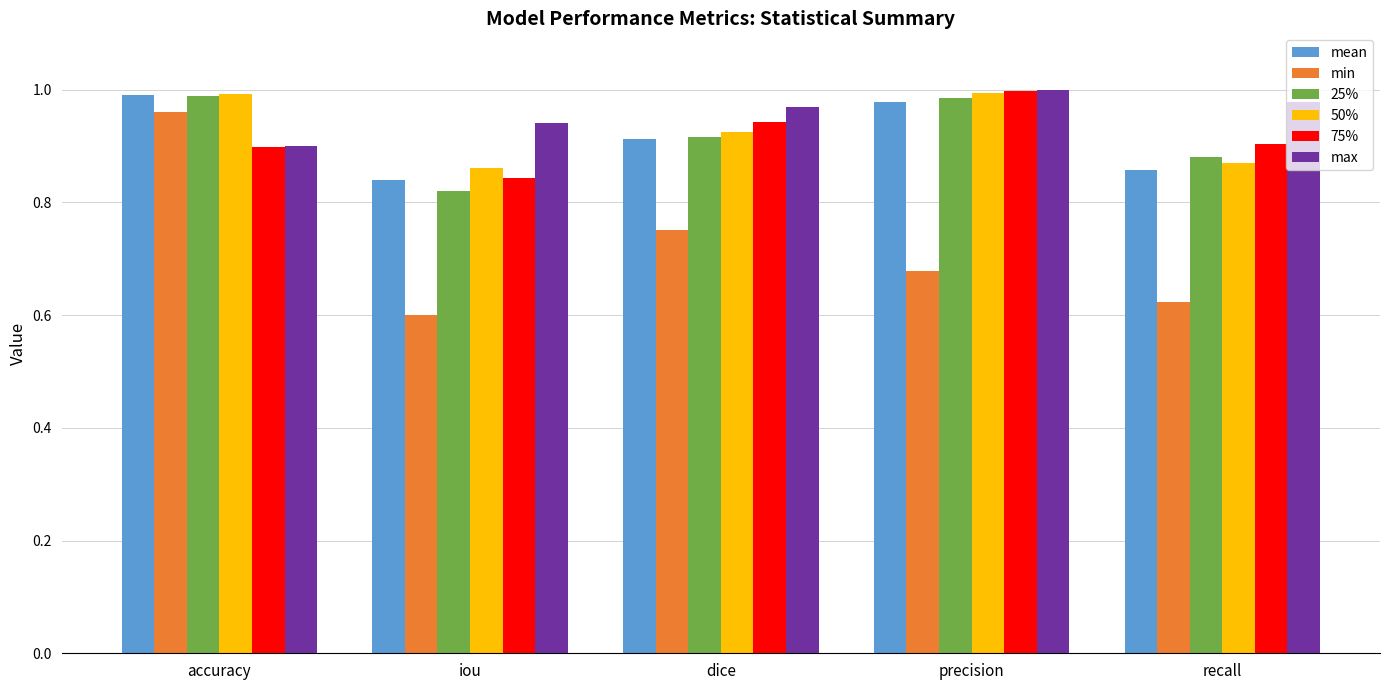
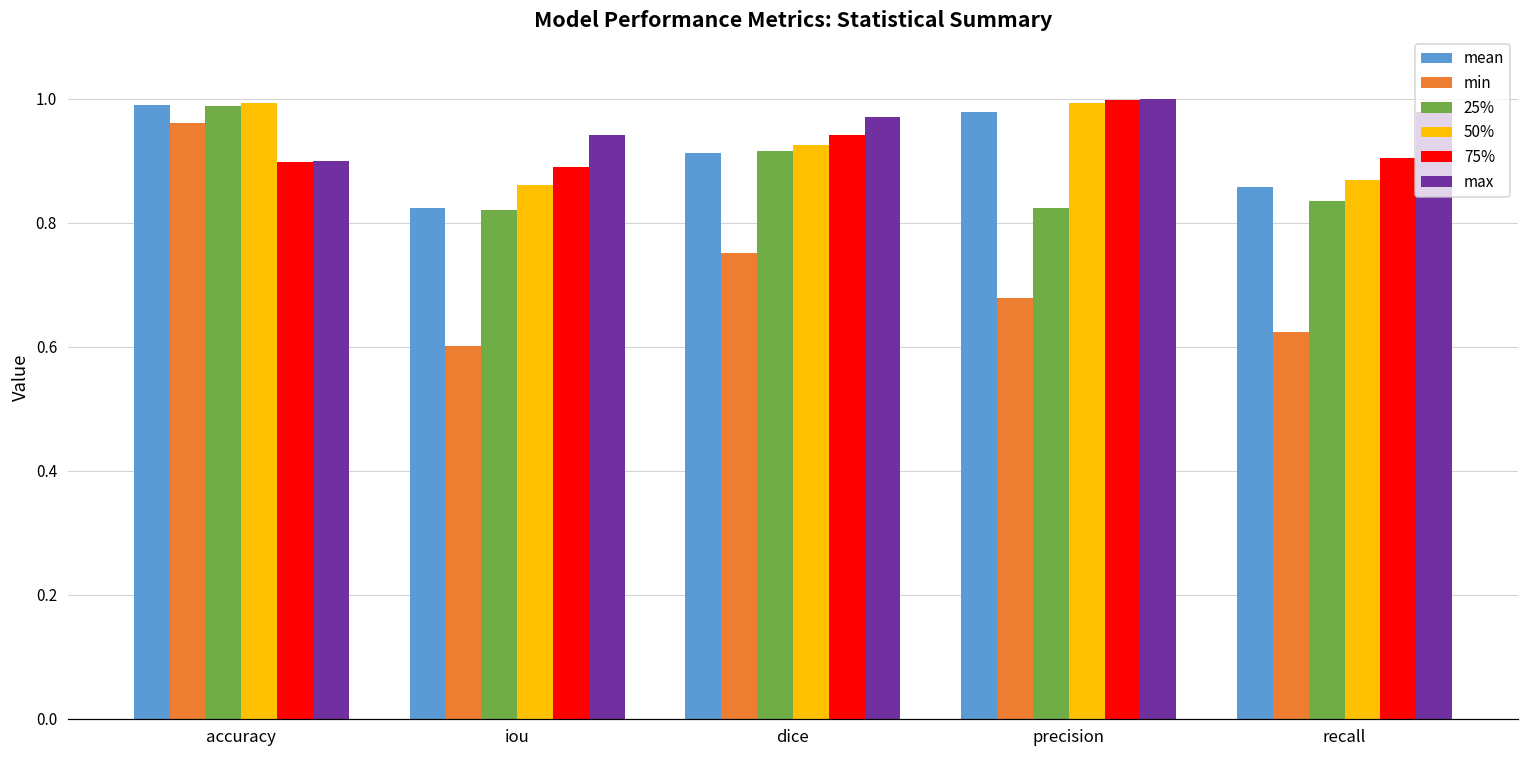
mean, iou: 0.84 -> 0.82
75%, iou: 0.84 -> 0.89
25%, precision: 0.98 -> 0.82
25%, recall: 0.88 -> 0.84
